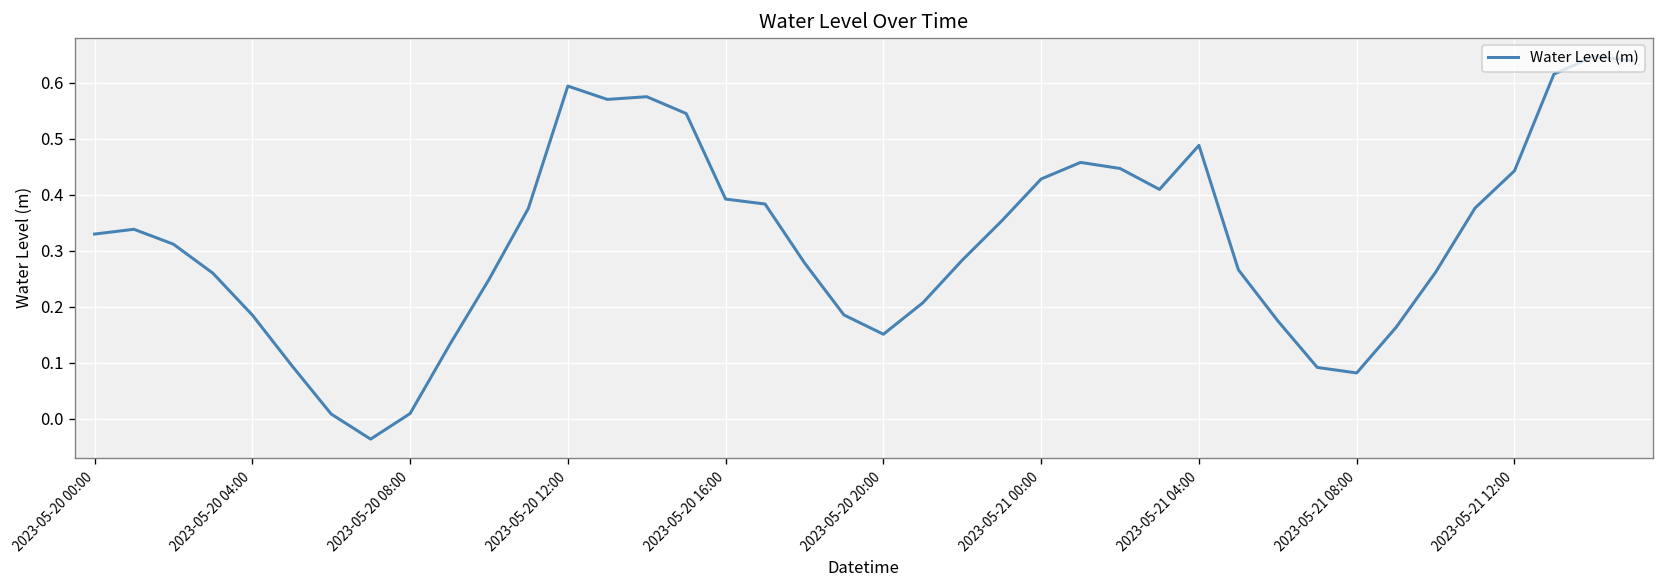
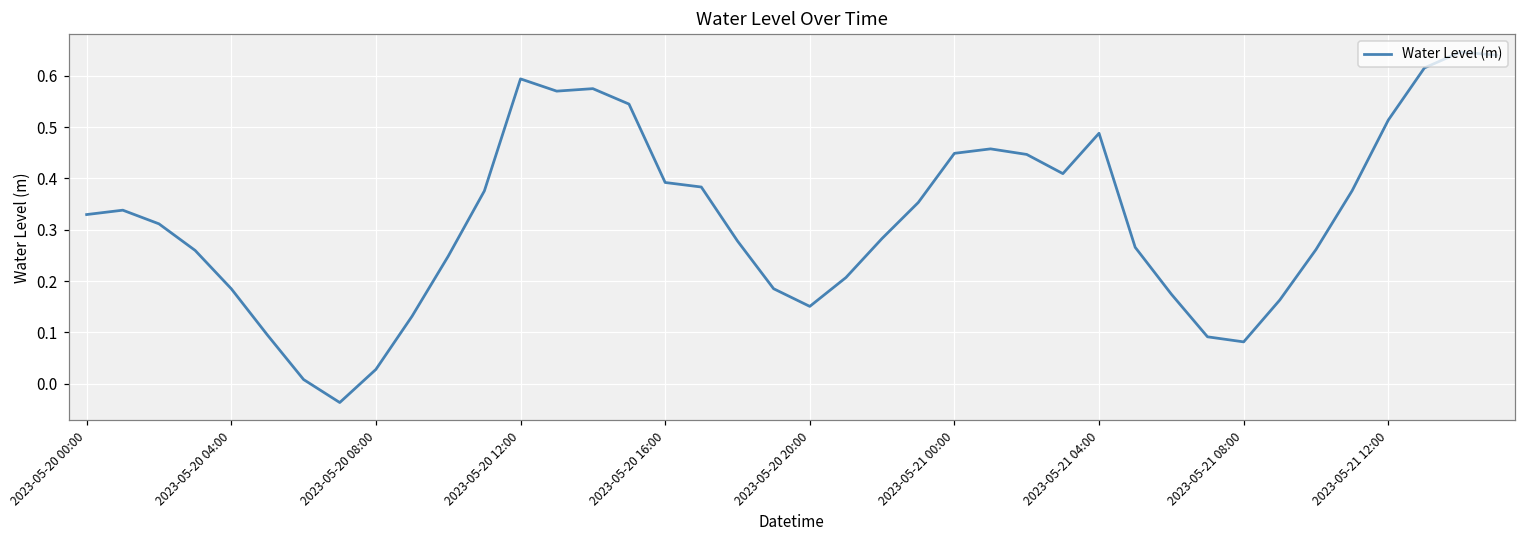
2023-05-20 08:00: 0.01 -> 0.03
2023-05-21 00:00: 0.43 -> 0.45
2023-05-21 12:00: 0.44 -> 0.51
